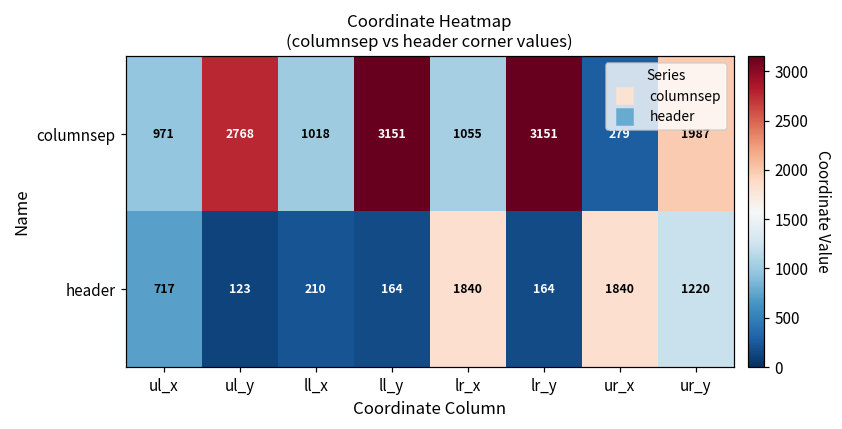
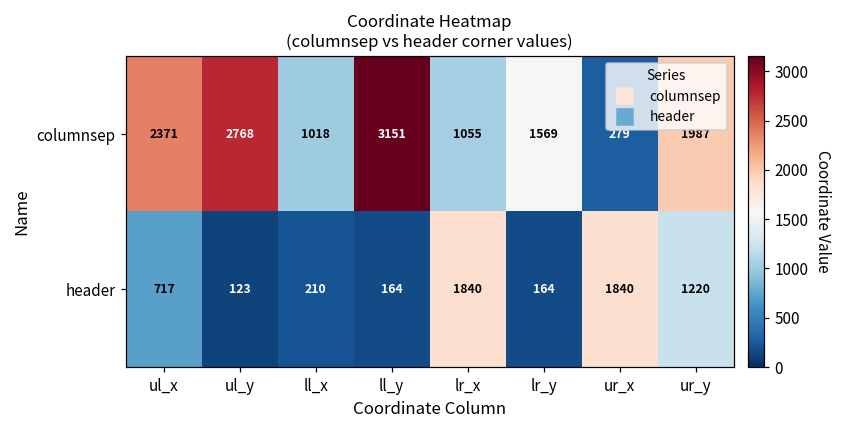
columnsep, ul_x: 971 -> 2371
columnsep, lr_y: 3151 -> 1569
